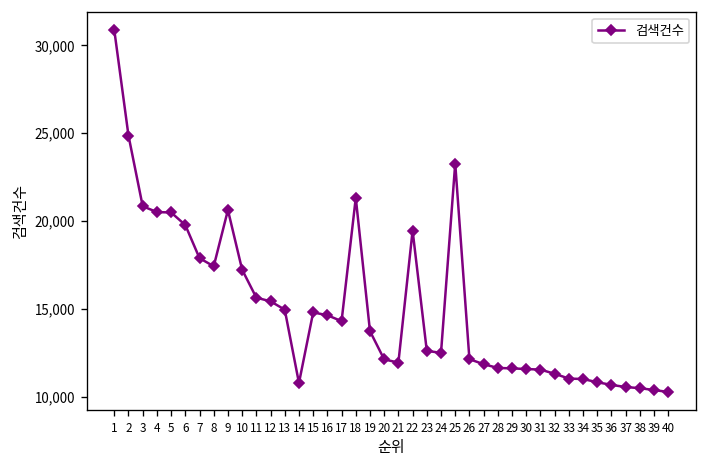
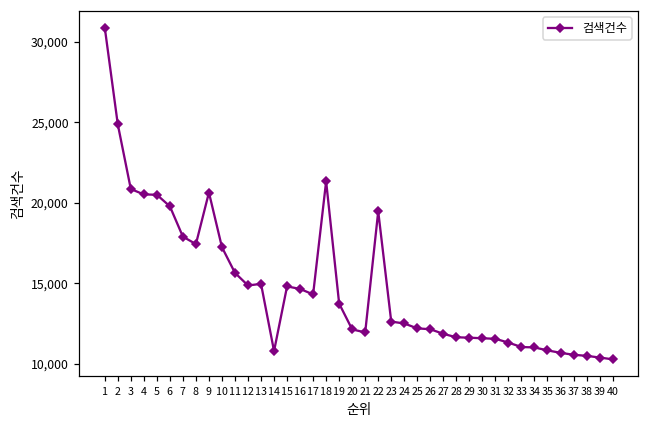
12: 15,400 -> 14,900
25: 23,300 -> 12,200
